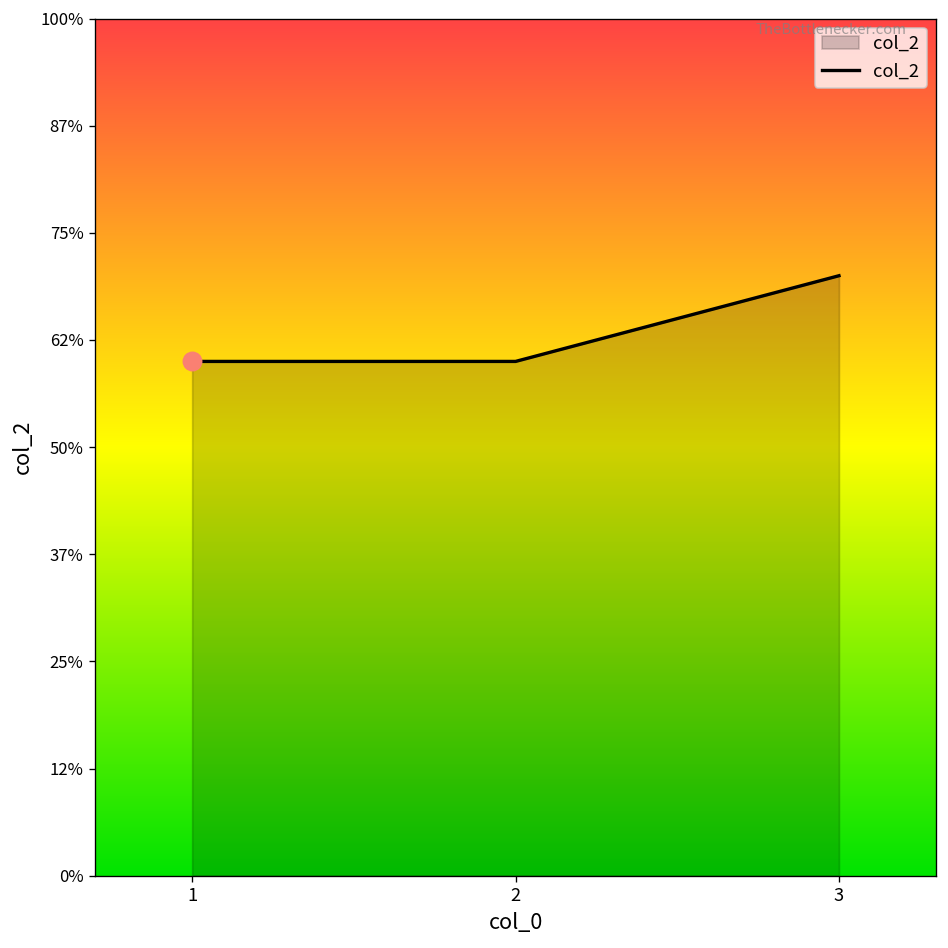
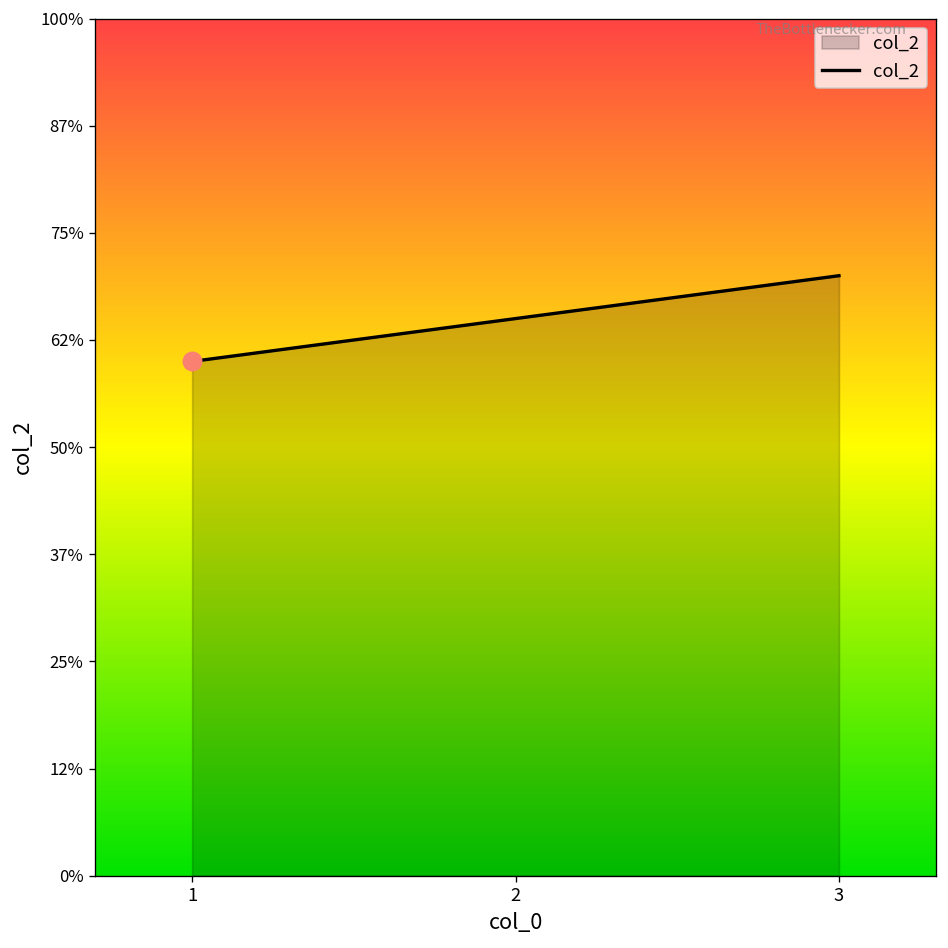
col_2, 2: 60% -> 65%
